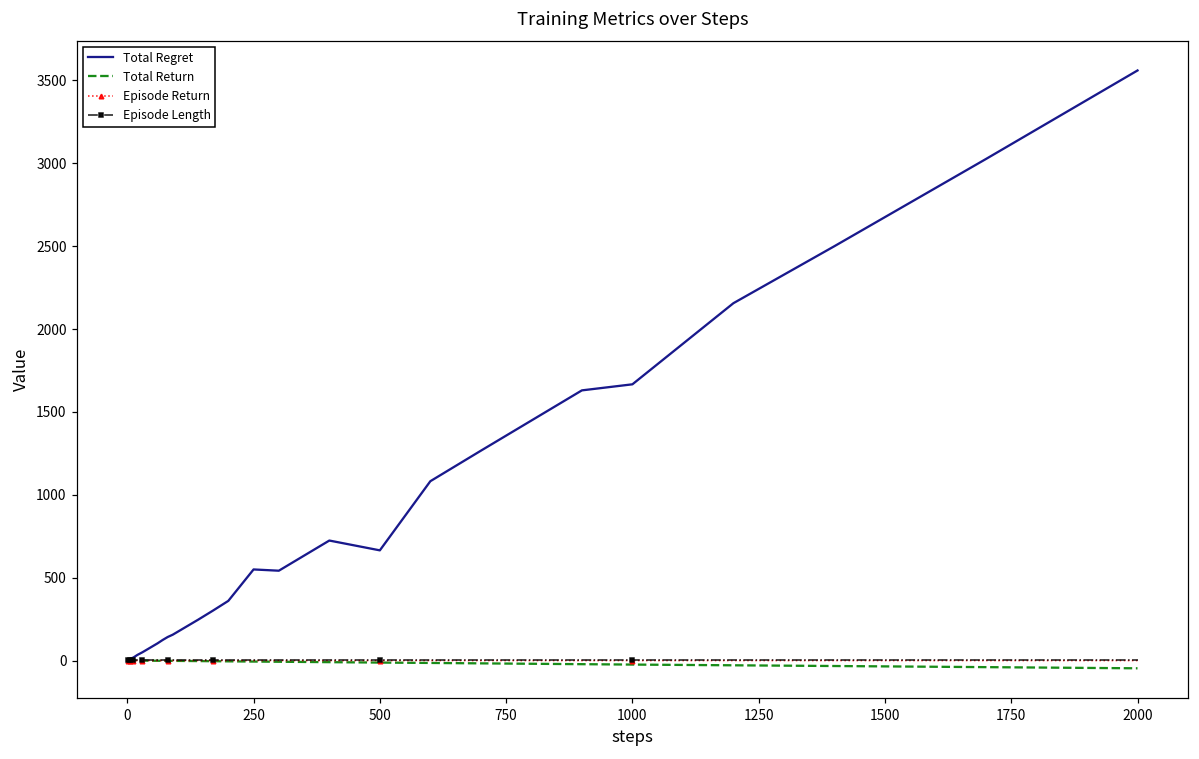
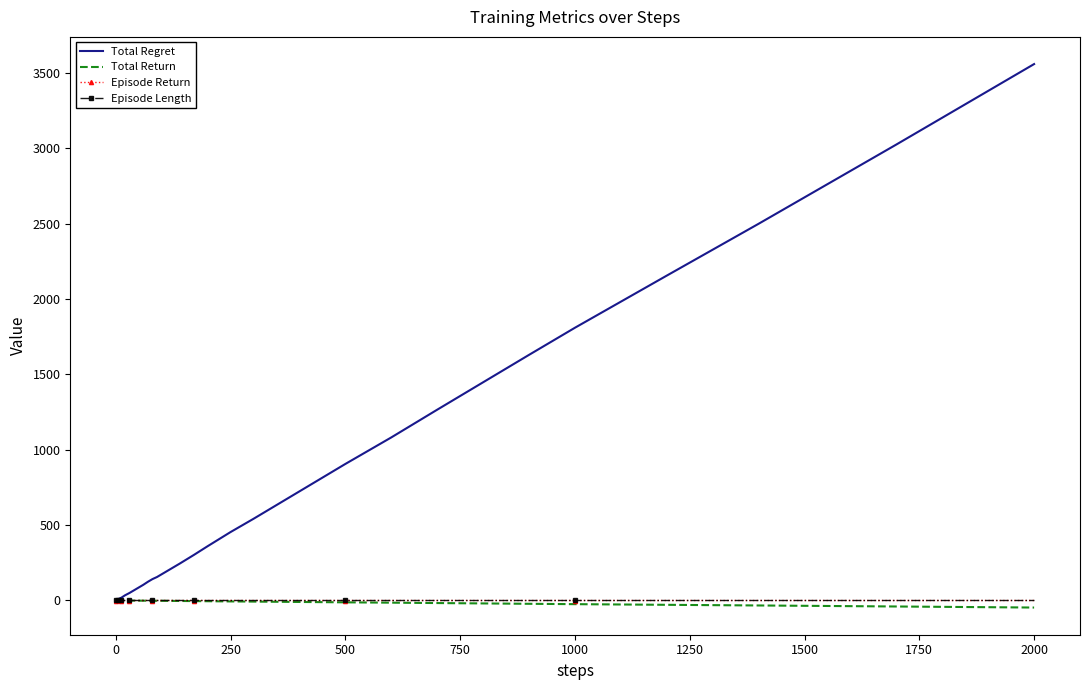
Total Regret, 250: 550 -> 450
Total Regret, 500: 660 -> 910
Total Regret, 1000: 1670 -> 1810
